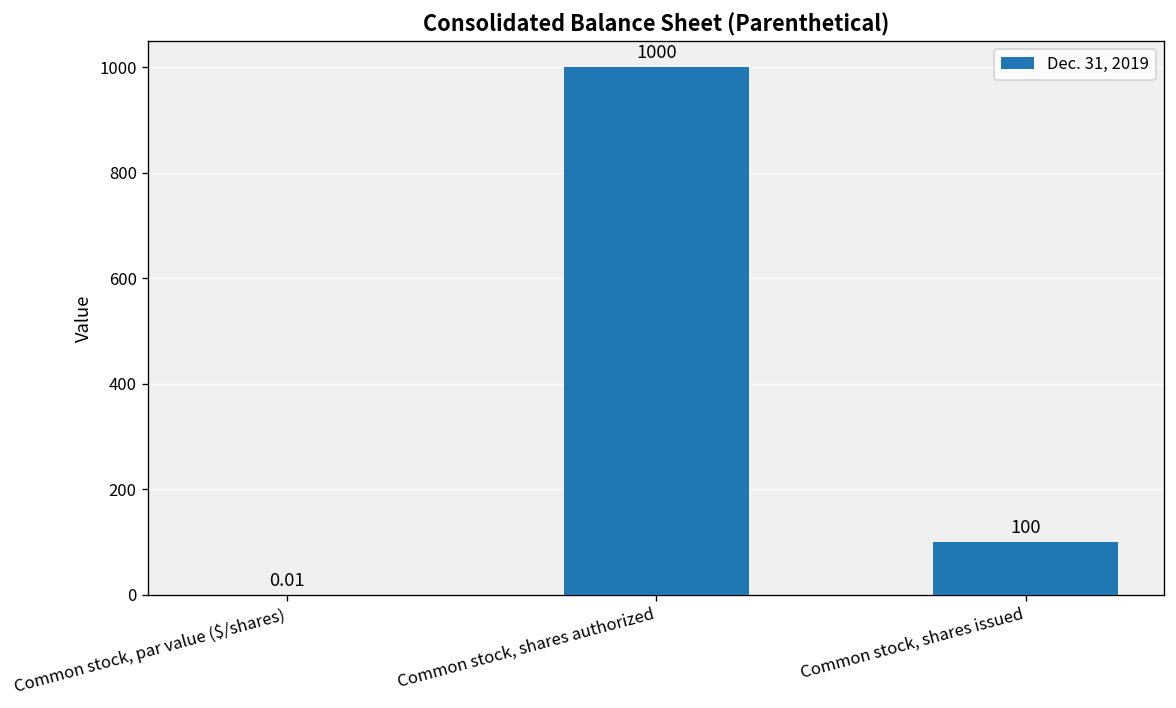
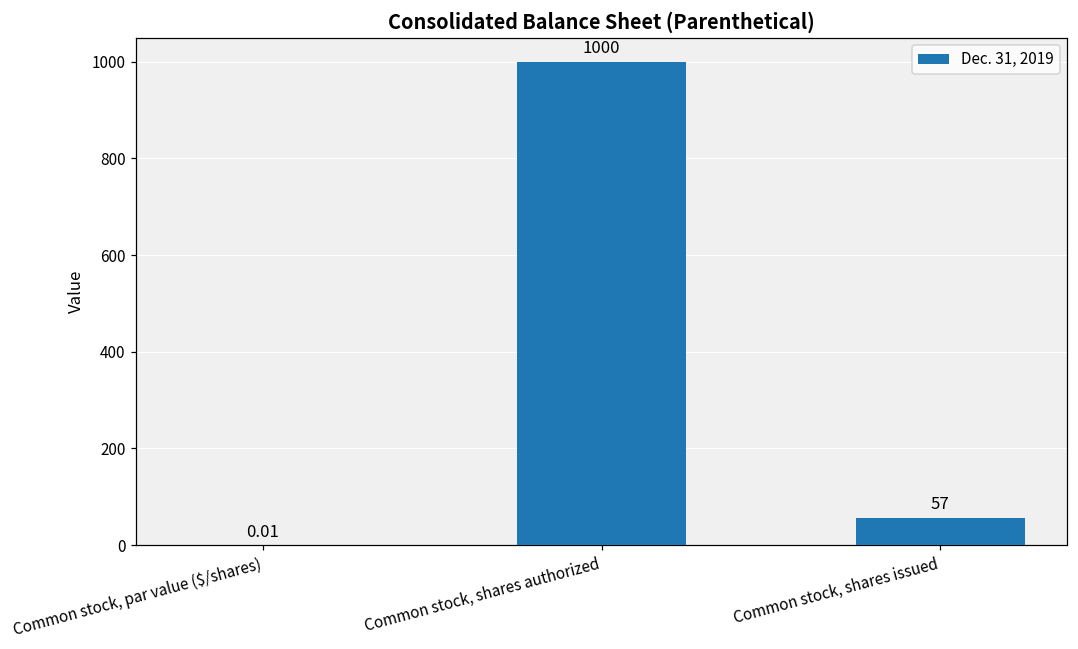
Common stock, shares issued: 100 -> 57
